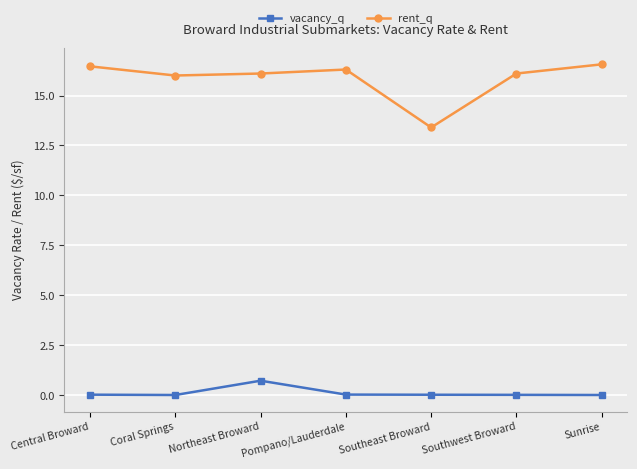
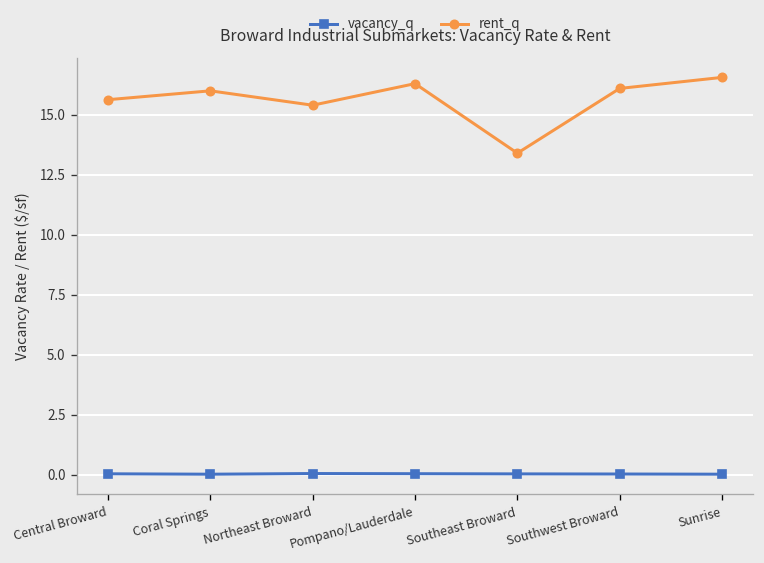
rent_q, Central Broward: 16.5 -> 15.6
vacancy_q, Northeast Broward: 0.7 -> 0.0
rent_q, Northeast Broward: 16.1 -> 15.4
